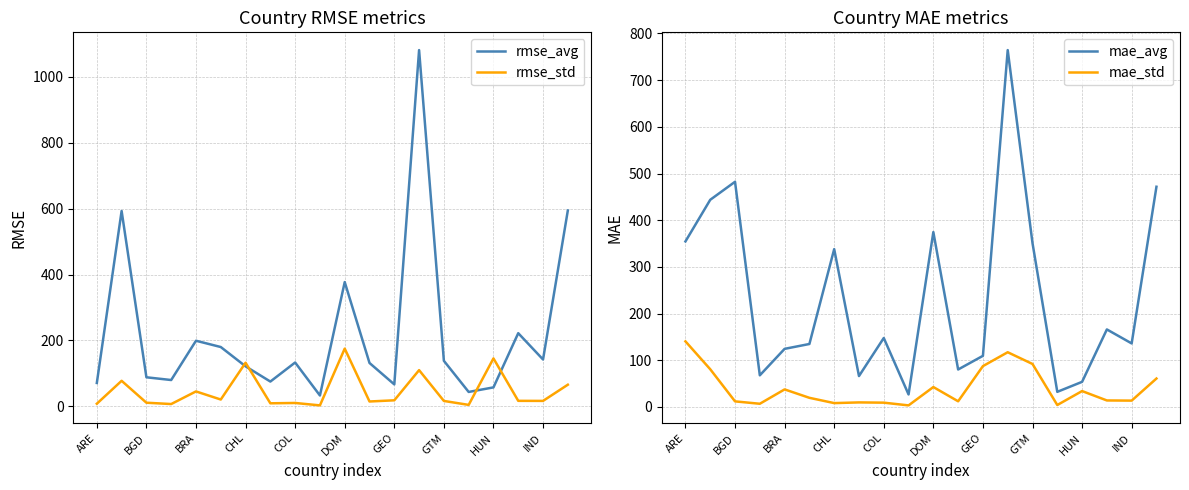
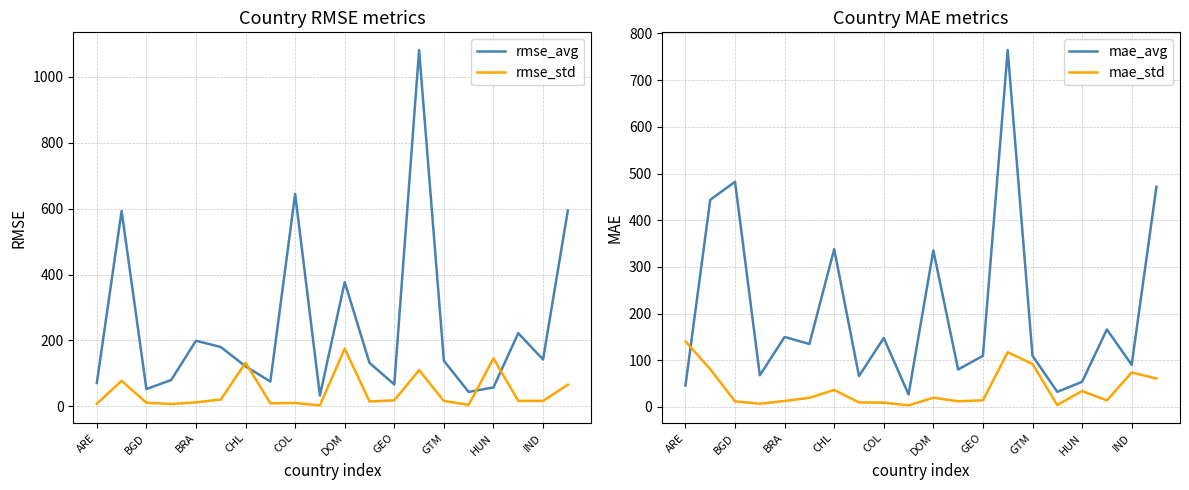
Country RMSE metrics, rmse_avg, BGD: 90 -> 50
Country RMSE metrics, rmse_std, BRA: 50 -> 10
Country RMSE metrics, rmse_avg, COL: 130 -> 640
Country MAE metrics, mae_avg, ARE: 350 -> 50
Country MAE metrics, mae_avg, BRA: 120 -> 150
Country MAE metrics, mae_std, BRA: 40 -> 10
Country MAE metrics, mae_std, CHL: 10 -> 40
Country MAE metrics, mae_avg, DOM: 370 -> 340
Country MAE metrics, mae_std, DOM: 40 -> 20
Country MAE metrics, mae_std, GEO: 90 -> 10
Country MAE metrics, mae_avg, GTM: 350 -> 110
Country MAE metrics, mae_avg, IND: 140 -> 90
Country MAE metrics, mae_std, IND: 10 -> 70
